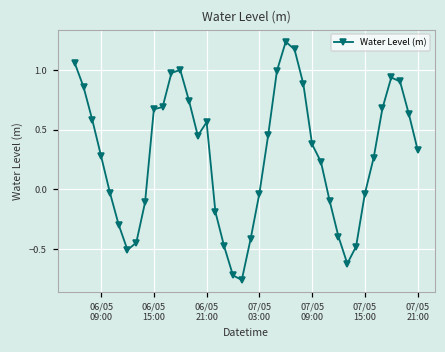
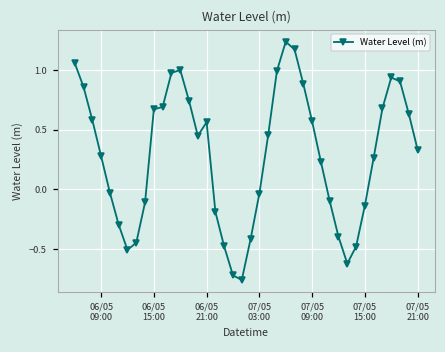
07/05 09:00: 0.38 -> 0.57
07/05 15:00: -0.04 -> -0.13
